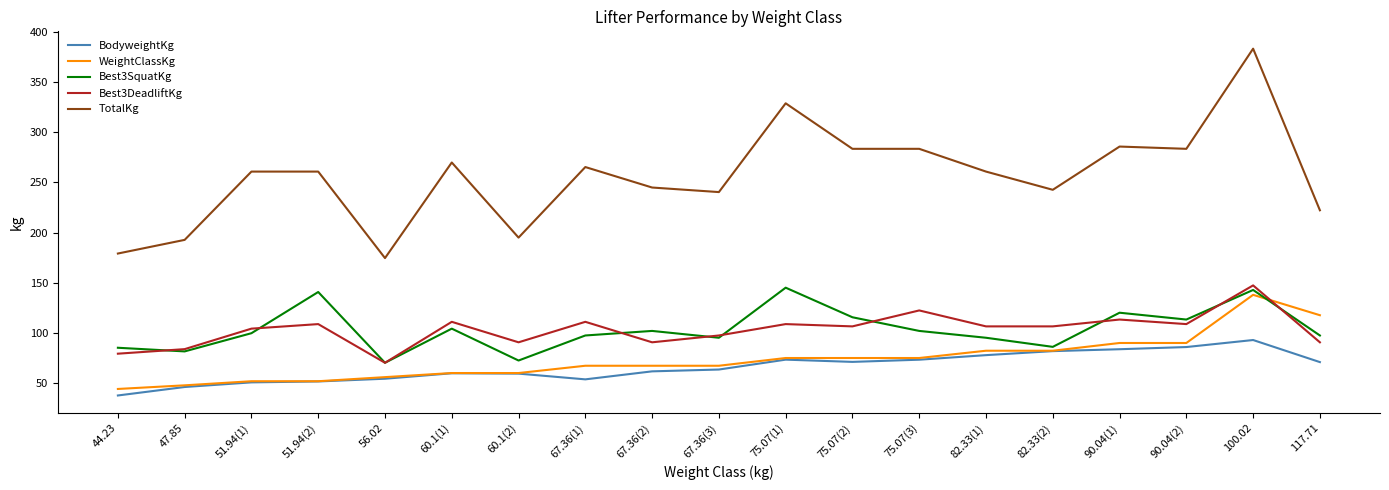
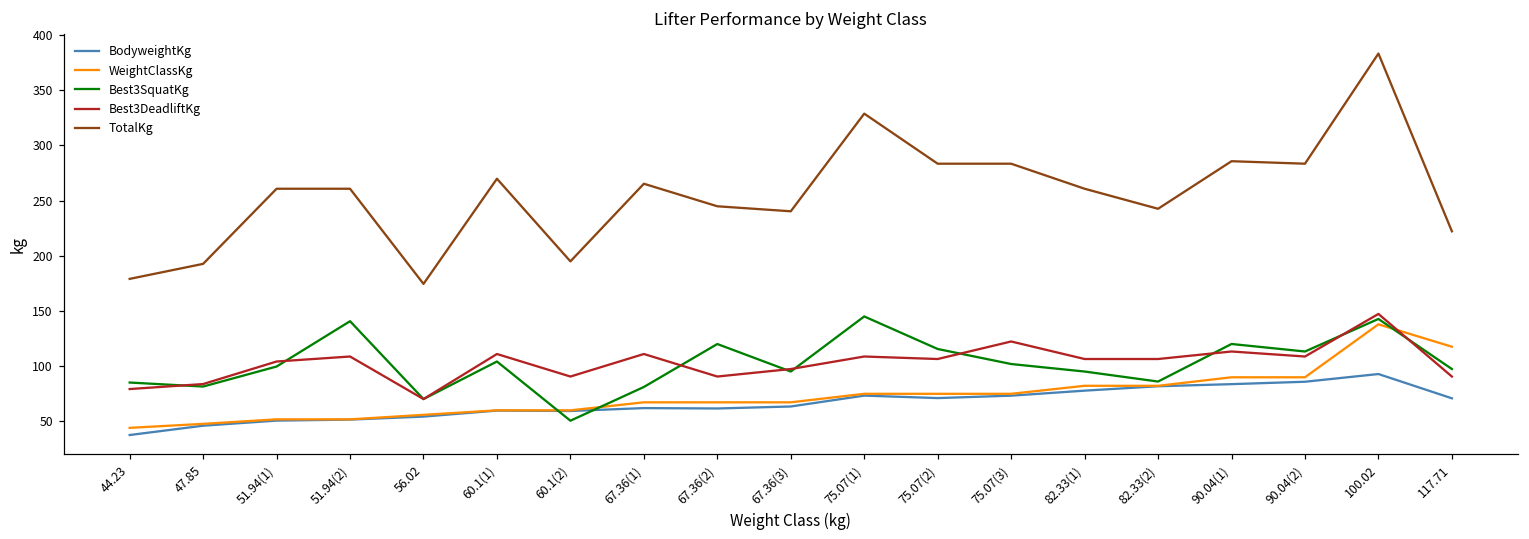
Best3SquatKg, 60.1(2): 73 -> 51
BodyweightKg, 67.36(1): 54 -> 62
Best3SquatKg, 67.36(1): 98 -> 81
Best3SquatKg, 67.36(2): 102 -> 120
